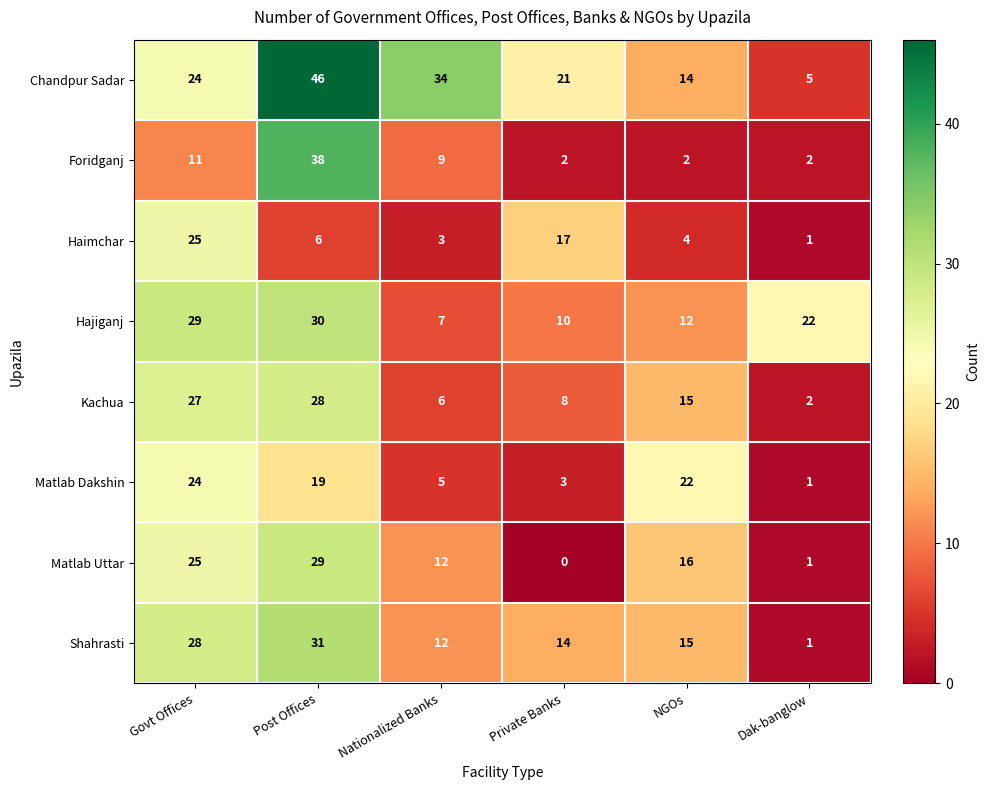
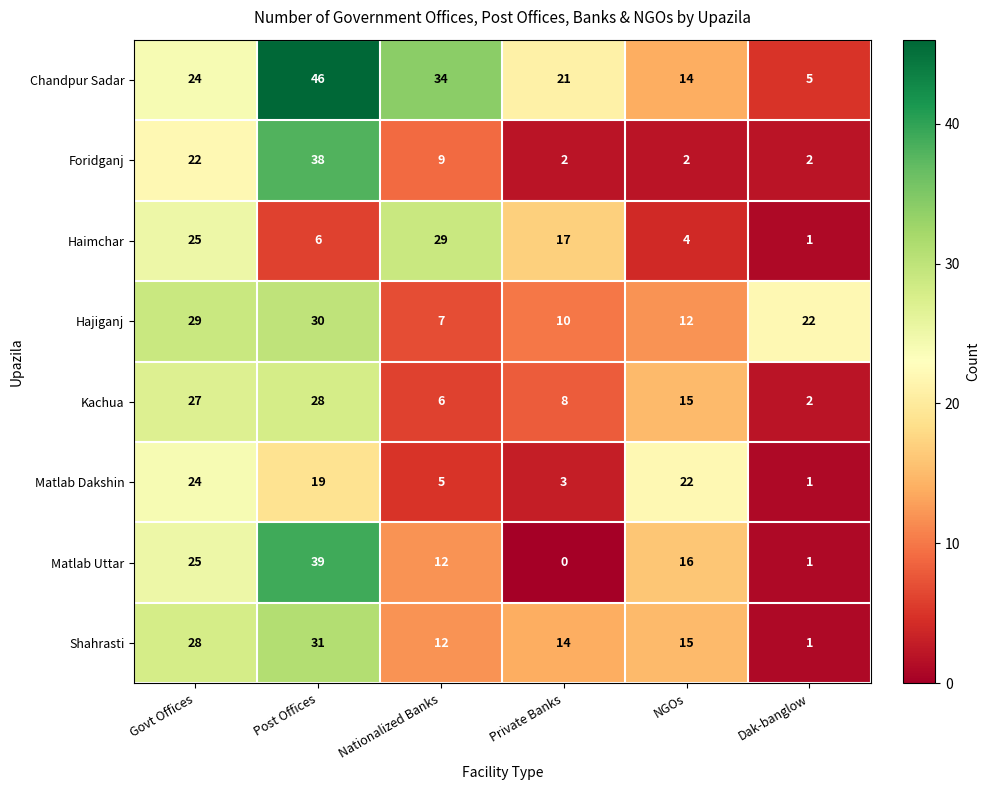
Foridganj, Govt Offices: 11 -> 22
Haimchar, Nationalized Banks: 3 -> 29
Matlab Uttar, Post Offices: 29 -> 39
